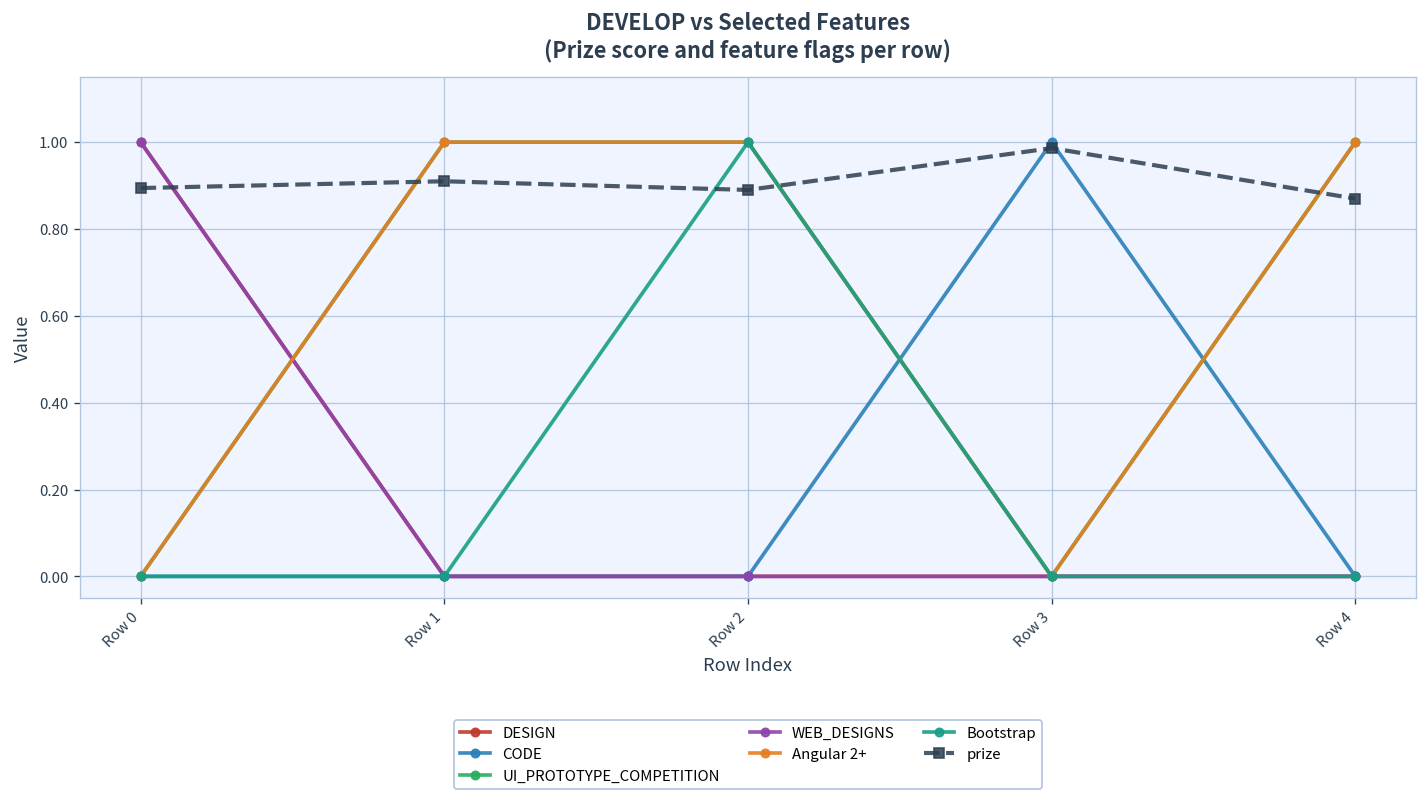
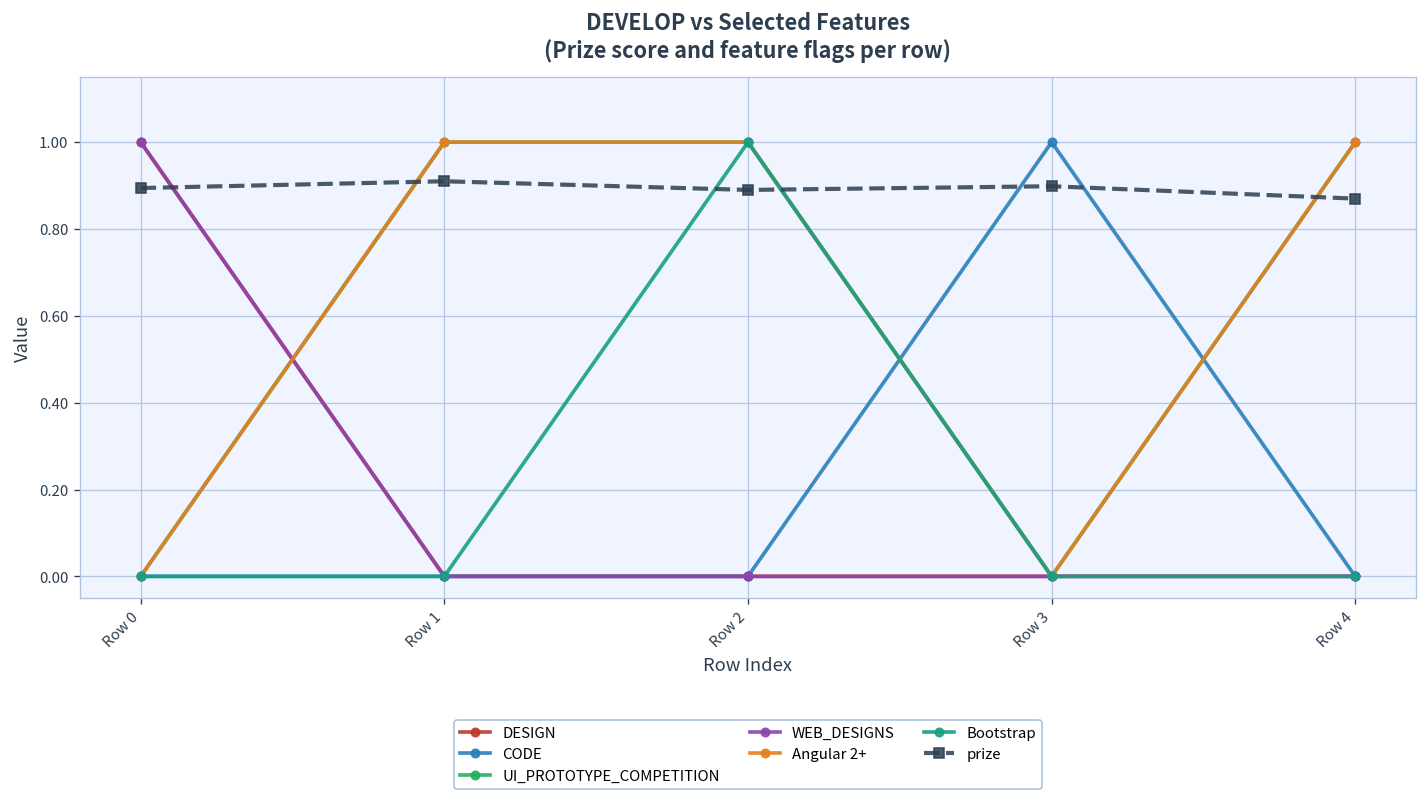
prize, Row 3: 0.99 -> 0.90
